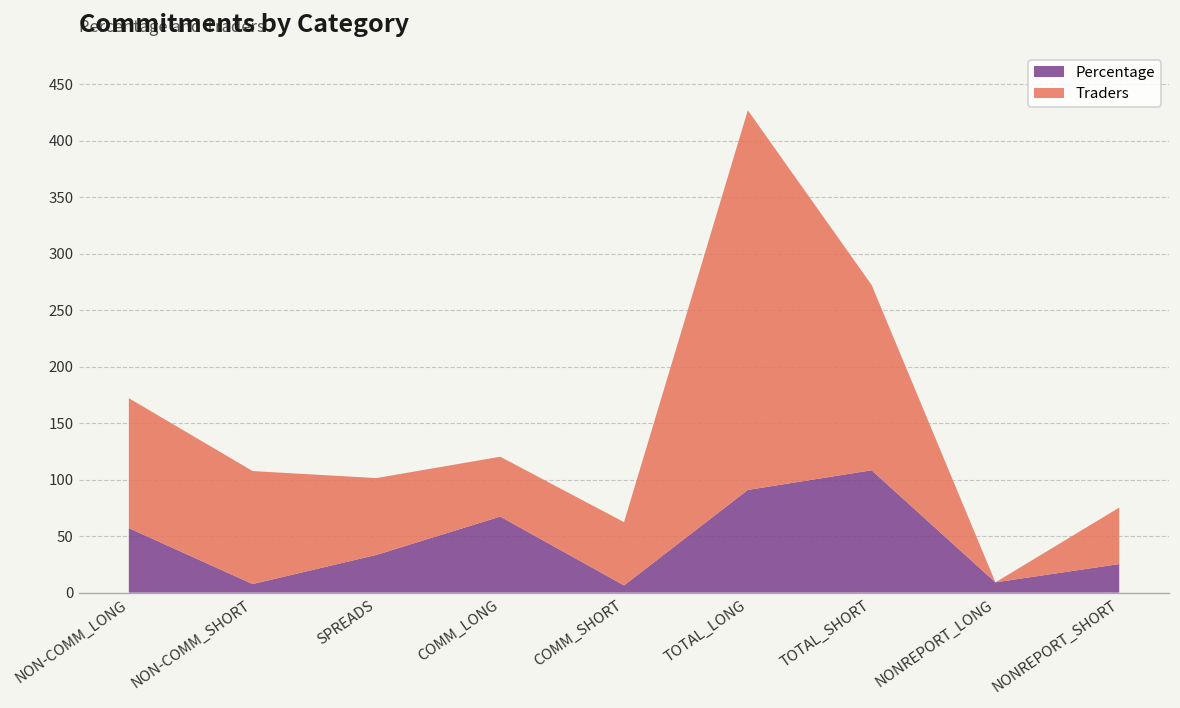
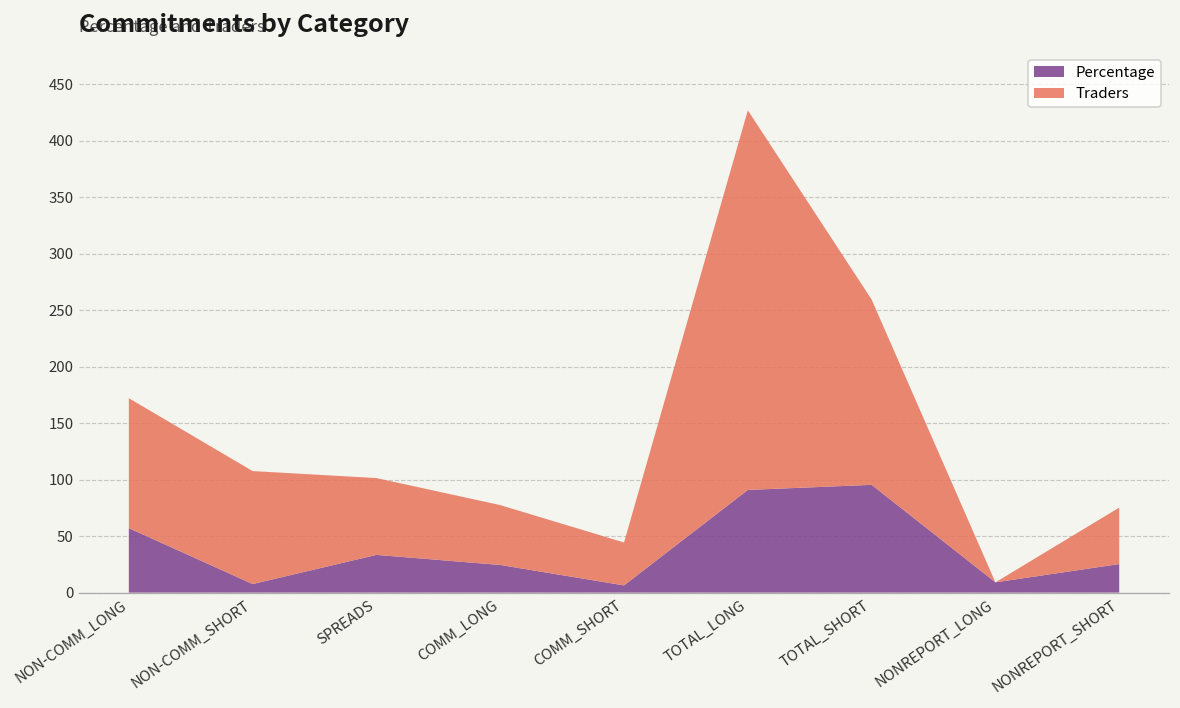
Percentage, COMM_LONG: 70 -> 20
Traders, COMM_SHORT: 60 -> 40
Percentage, TOTAL_SHORT: 110 -> 100
